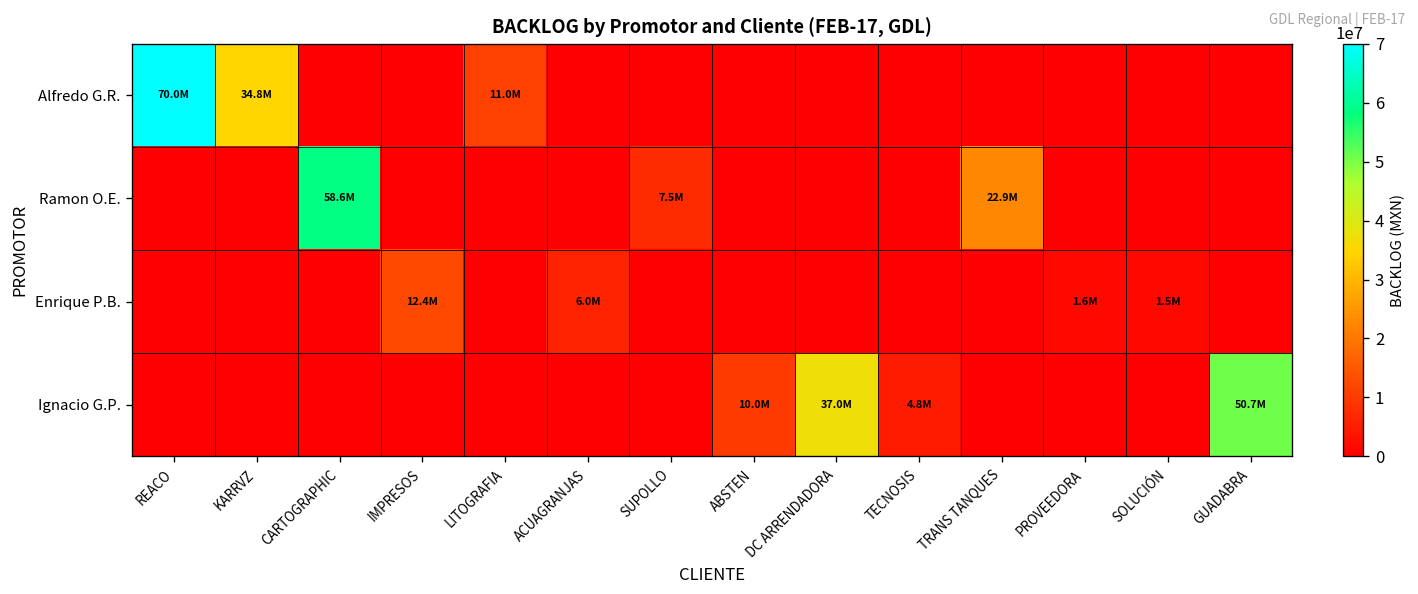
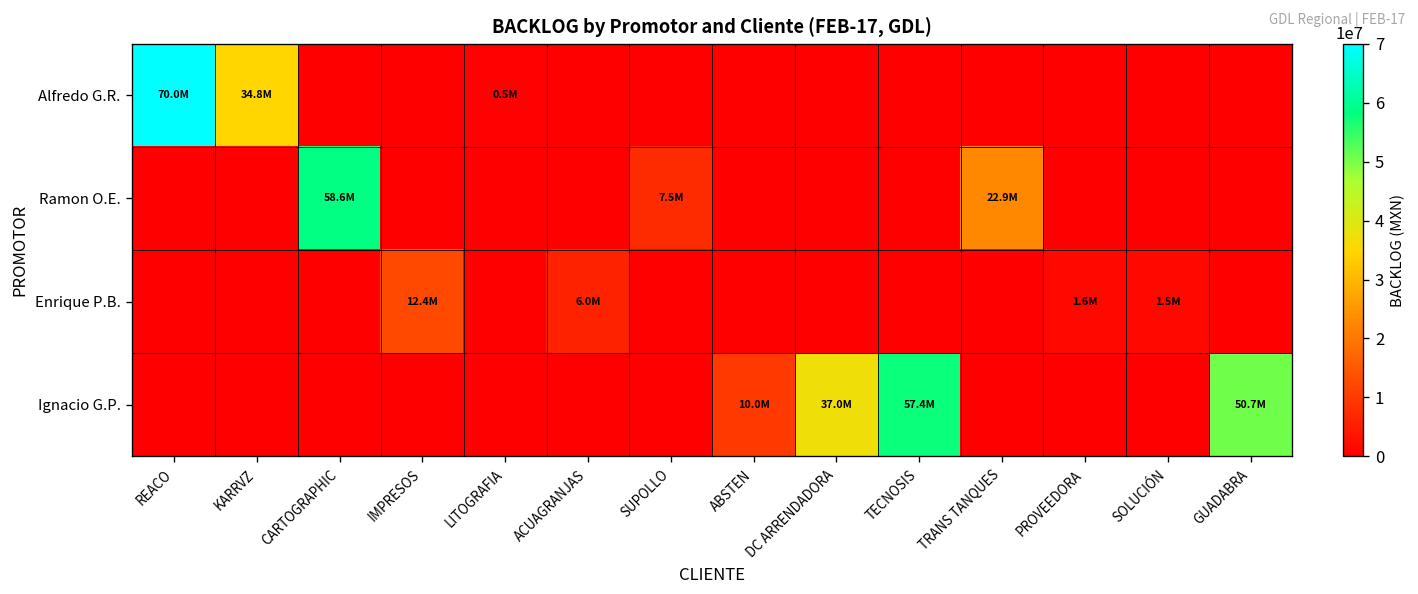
Alfredo G.R., LITOGRAFIA: 11.0M -> 0.5M
Ignacio G.P., TECNOSIS: 4.8M -> 57.4M
